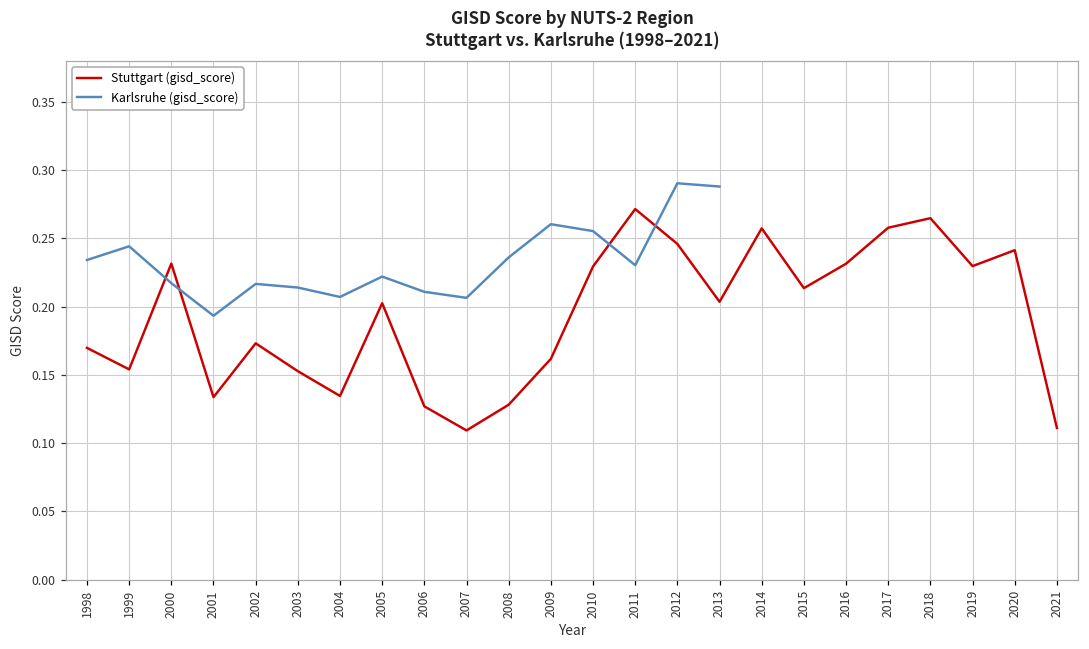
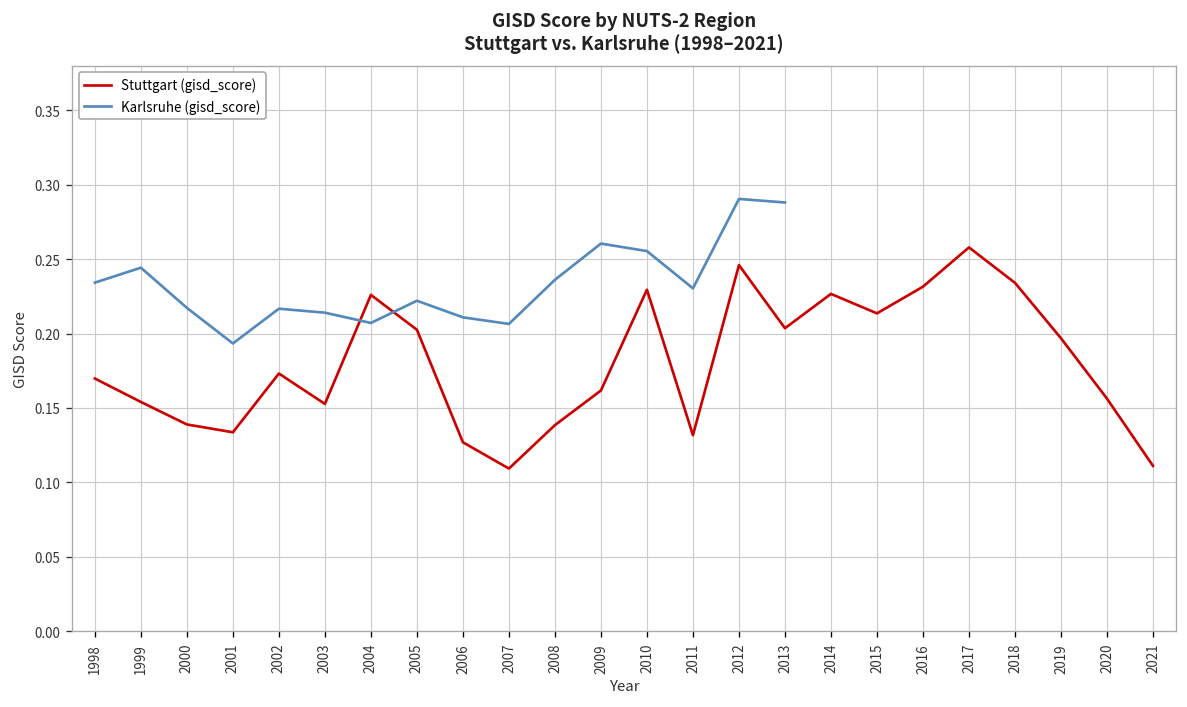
Stuttgart (gisd_score), 2000: 0.232 -> 0.139
Stuttgart (gisd_score), 2004: 0.135 -> 0.226
Stuttgart (gisd_score), 2008: 0.128 -> 0.138
Stuttgart (gisd_score), 2011: 0.272 -> 0.132
Stuttgart (gisd_score), 2014: 0.257 -> 0.227
Stuttgart (gisd_score), 2018: 0.265 -> 0.234
Stuttgart (gisd_score), 2019: 0.230 -> 0.197
Stuttgart (gisd_score), 2020: 0.241 -> 0.156
